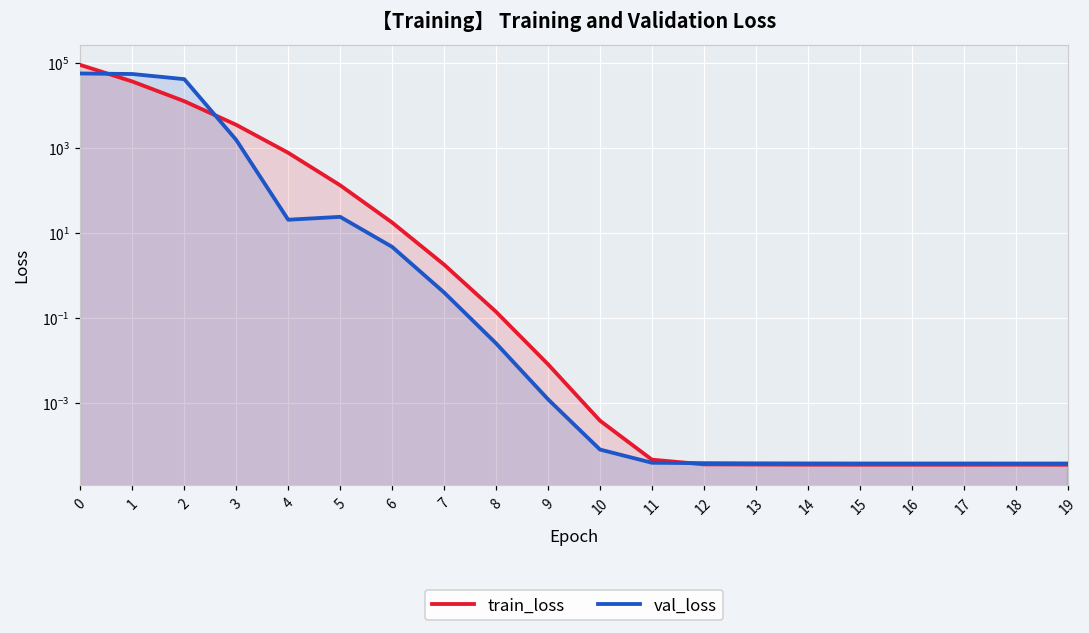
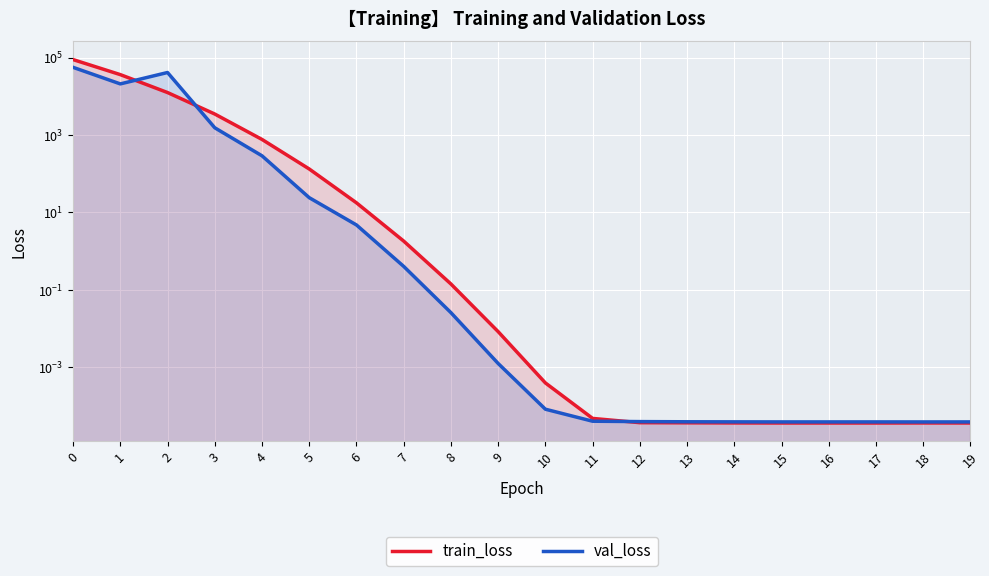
val_loss, 1: 50000 -> 20000
val_loss, 4: 20 -> 300
